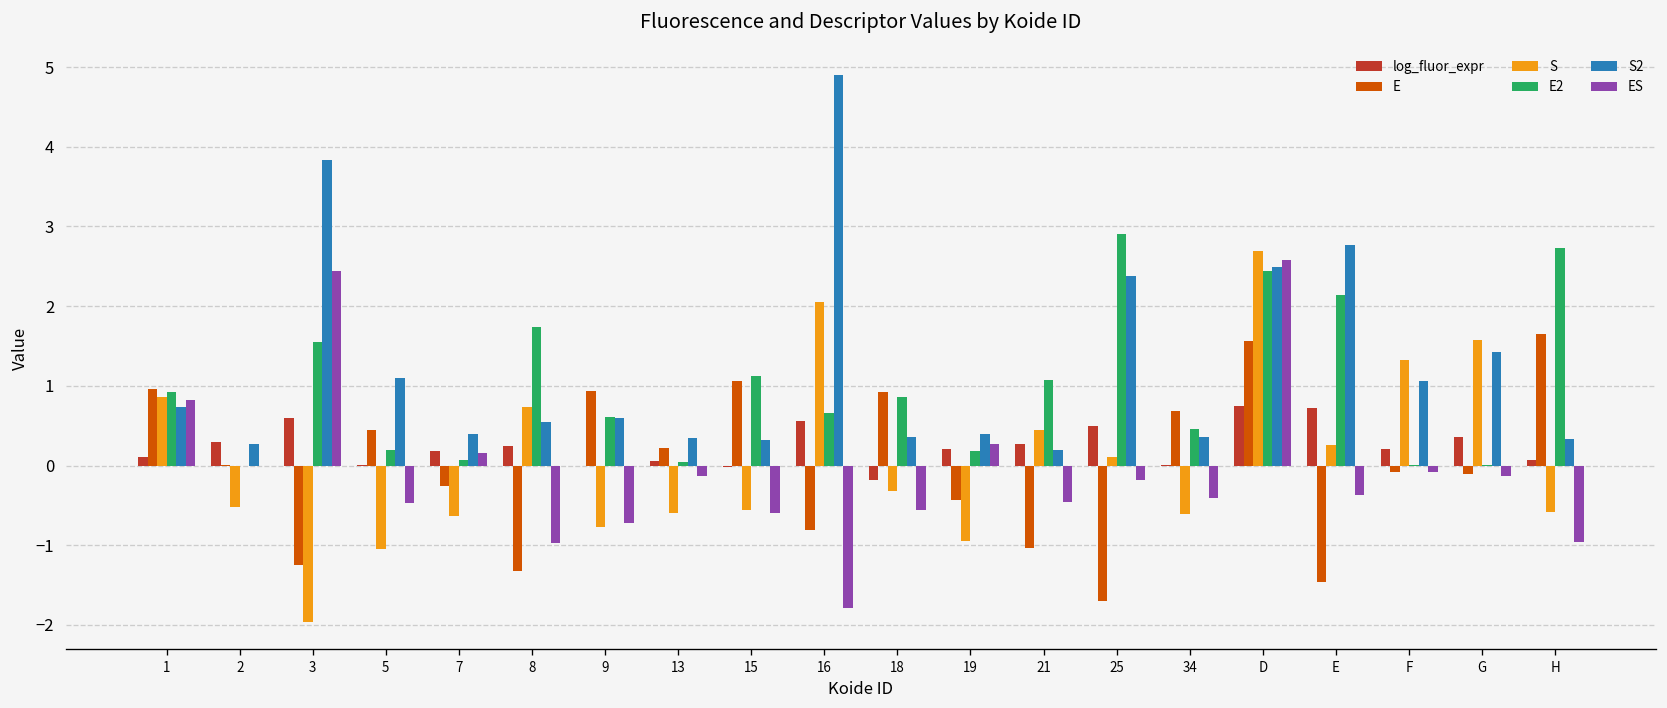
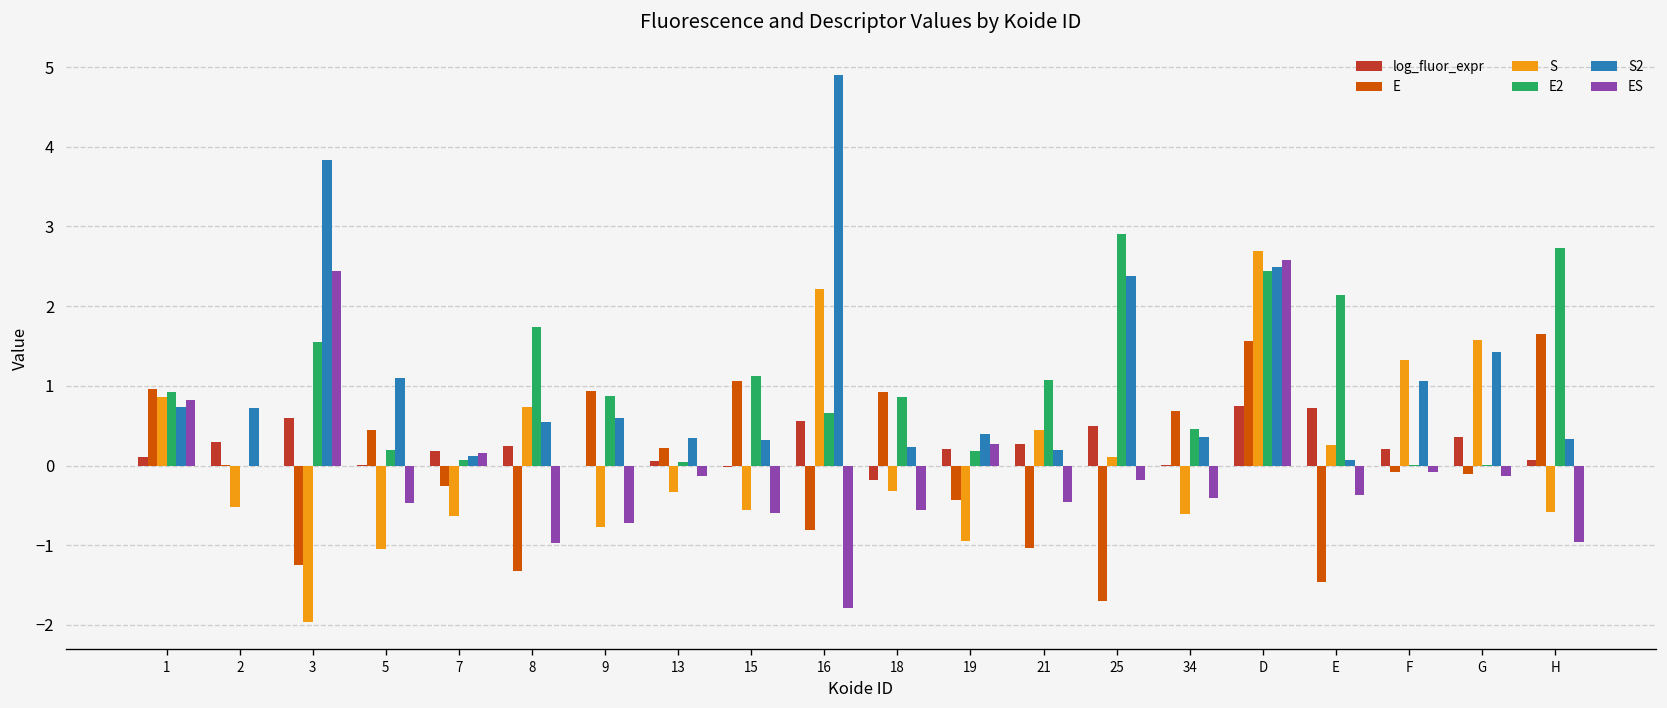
S2, 2: 0.3 -> 0.7
S2, 7: 0.4 -> 0.1
E2, 9: 0.6 -> 0.9
S, 13: -0.6 -> -0.3
S, 16: 2.1 -> 2.2
S2, 18: 0.4 -> 0.2
S2, E: 2.8 -> 0.1
